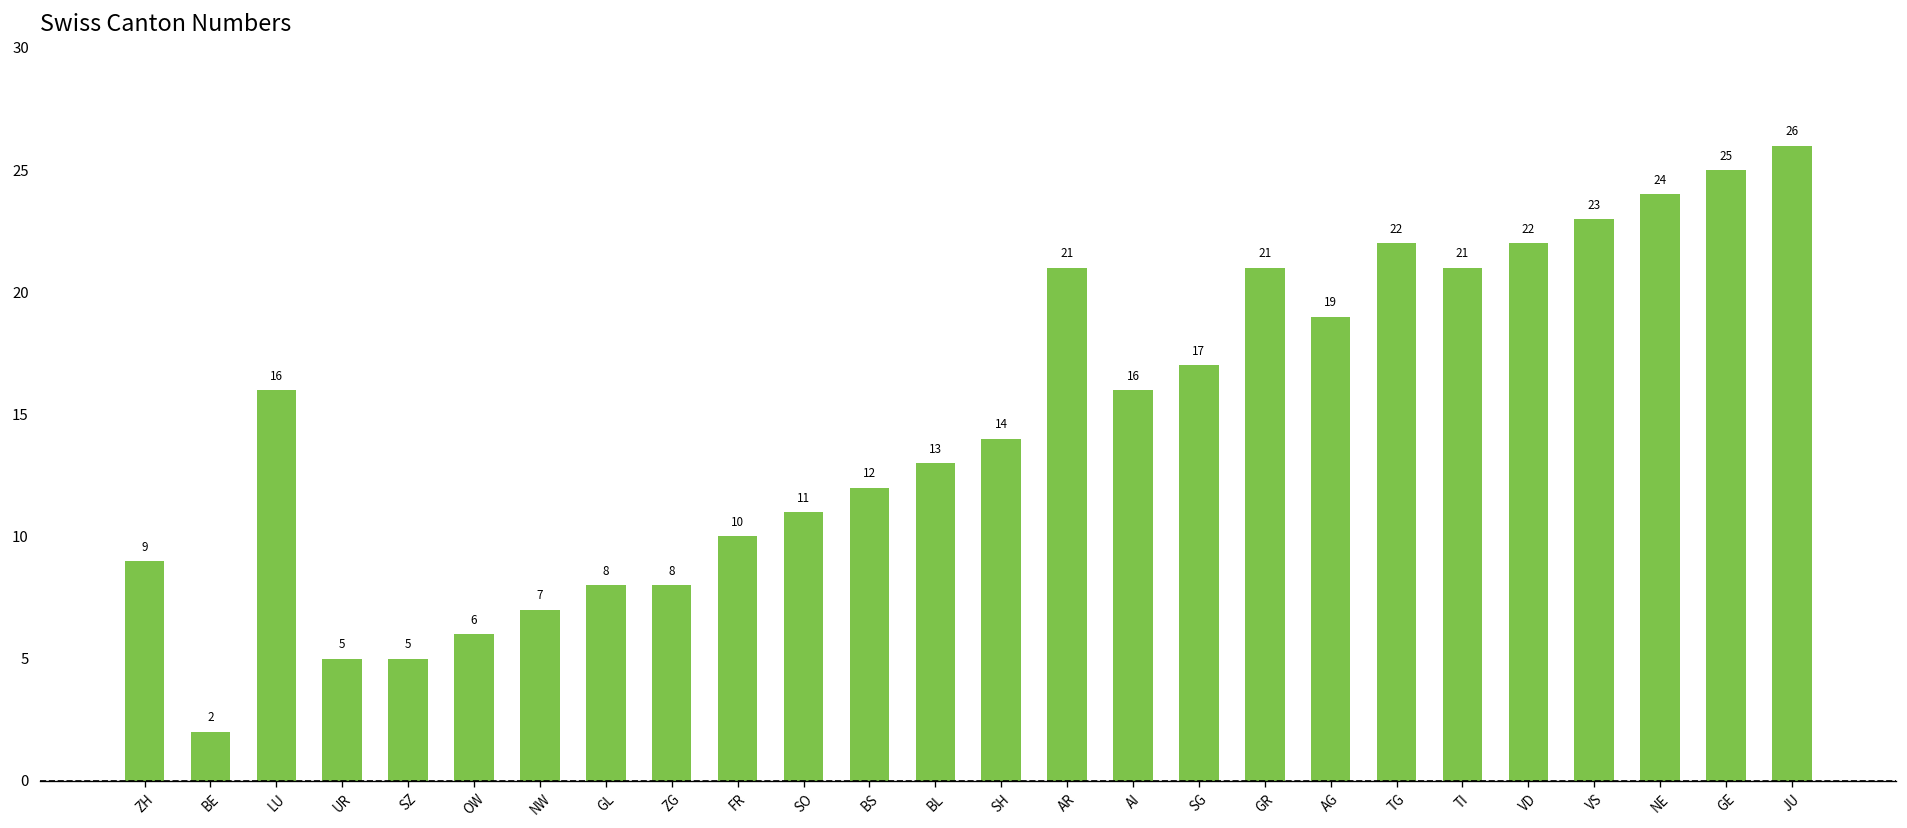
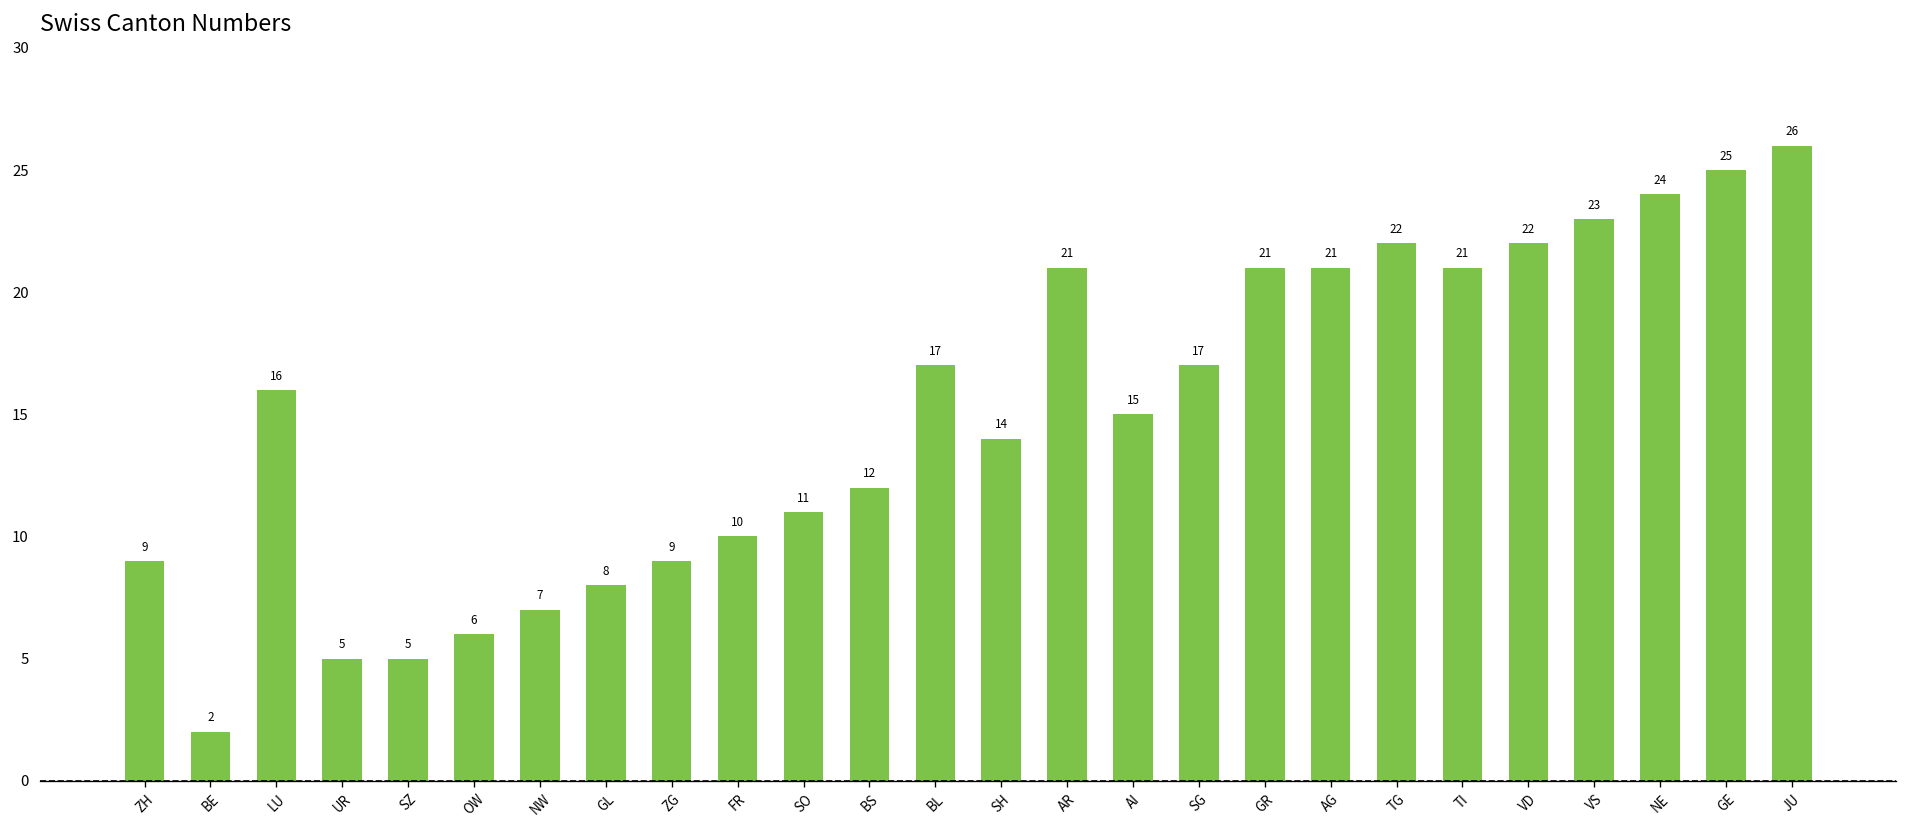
ZG: 8 -> 9
BL: 13 -> 17
AI: 16 -> 15
AG: 19 -> 21
